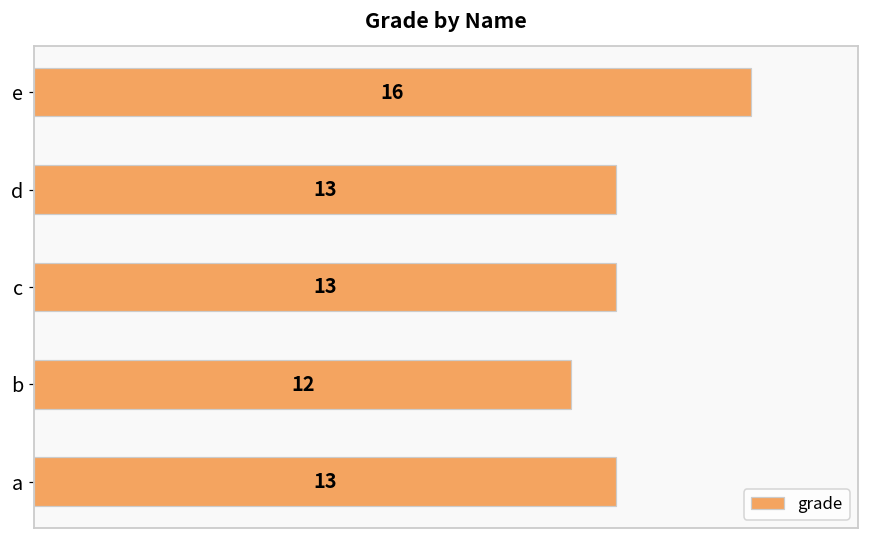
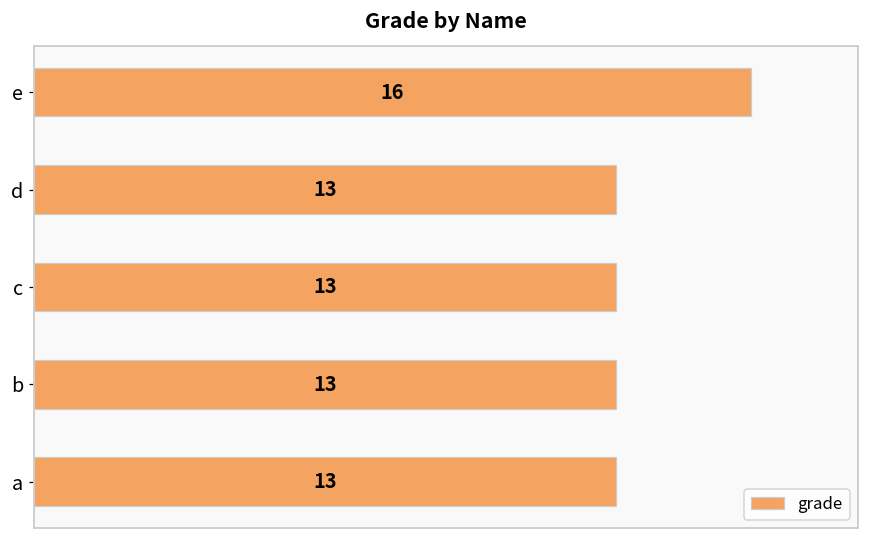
b: 12 -> 13
